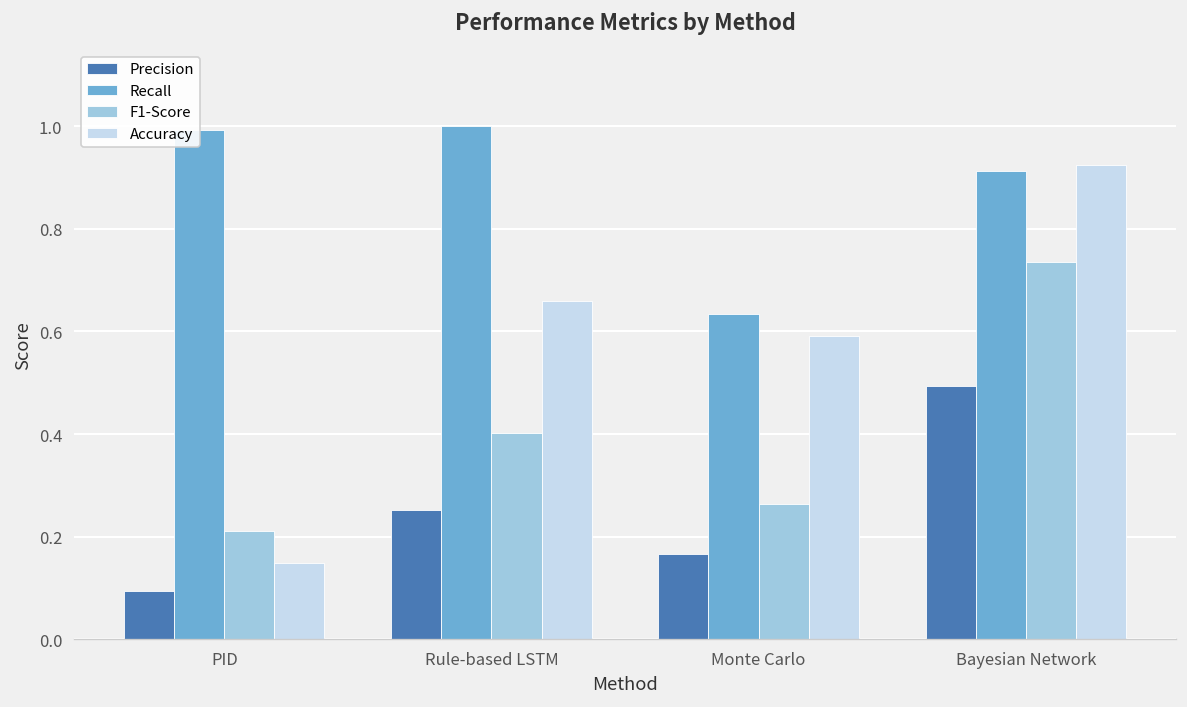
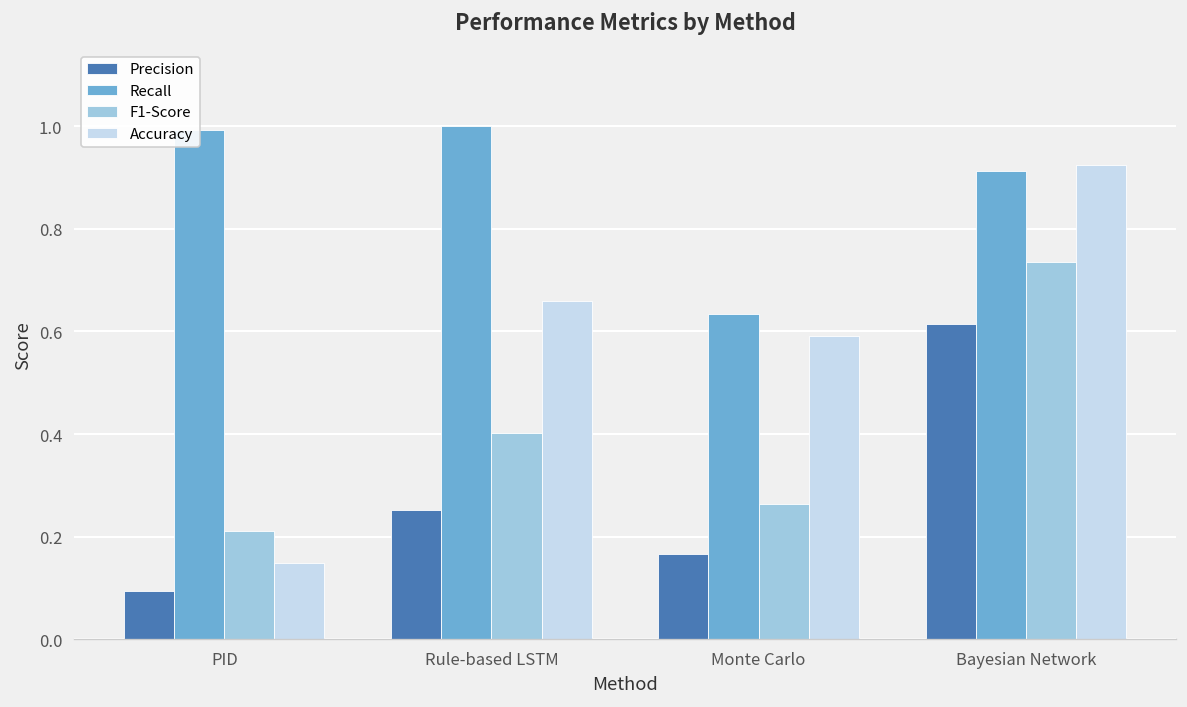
Precision, Bayesian Network: 0.49 -> 0.61
